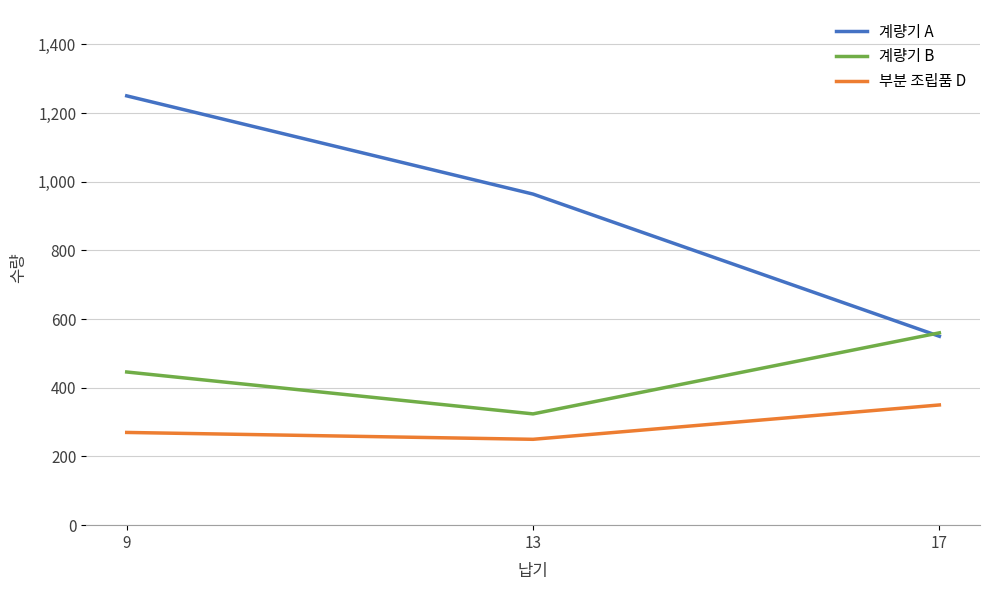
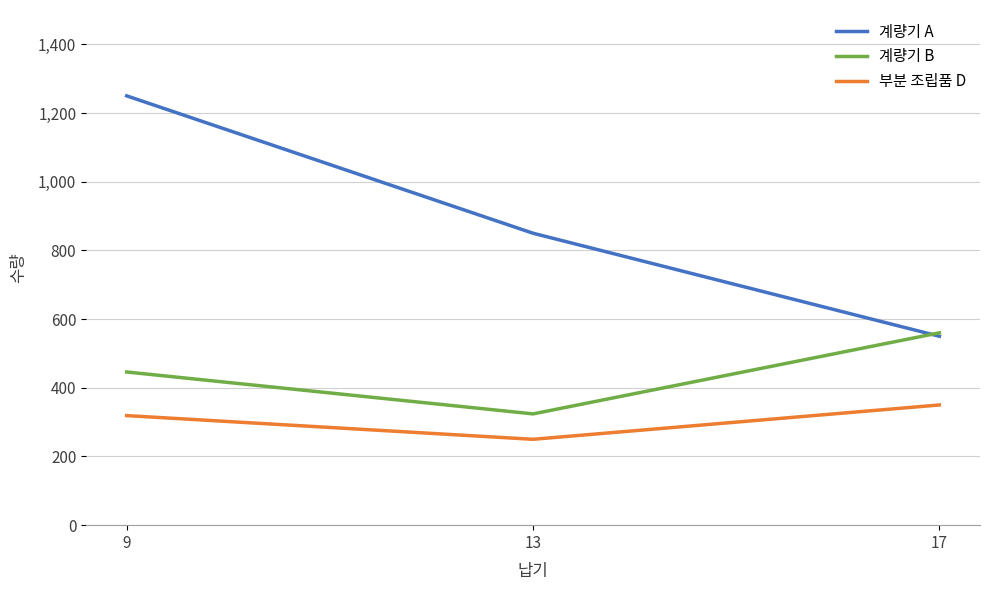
부분 조립품 D, 9: 270 -> 320
계량기 A, 13: 960 -> 850
